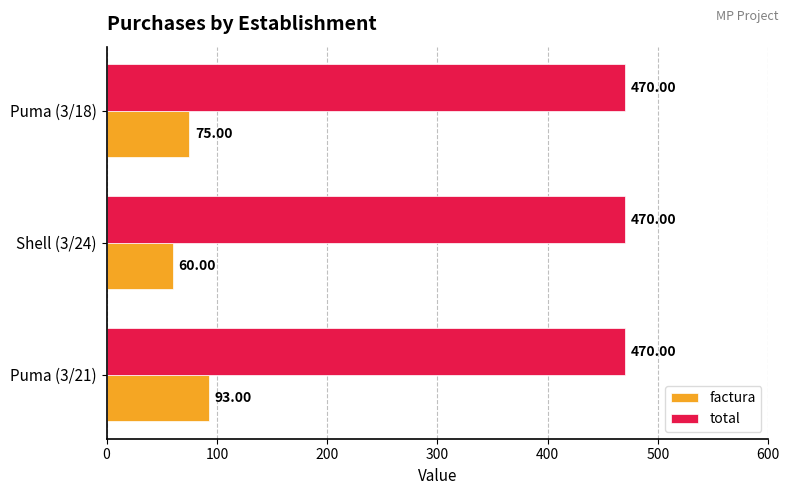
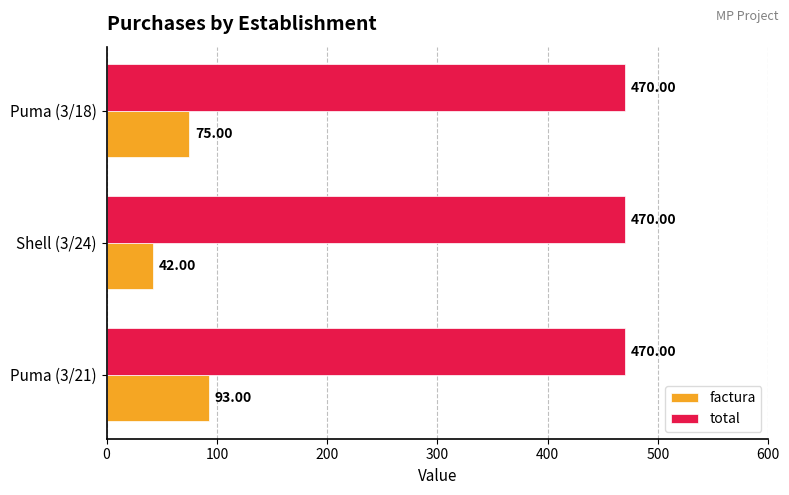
factura, Shell (3/24): 60.00 -> 42.00
